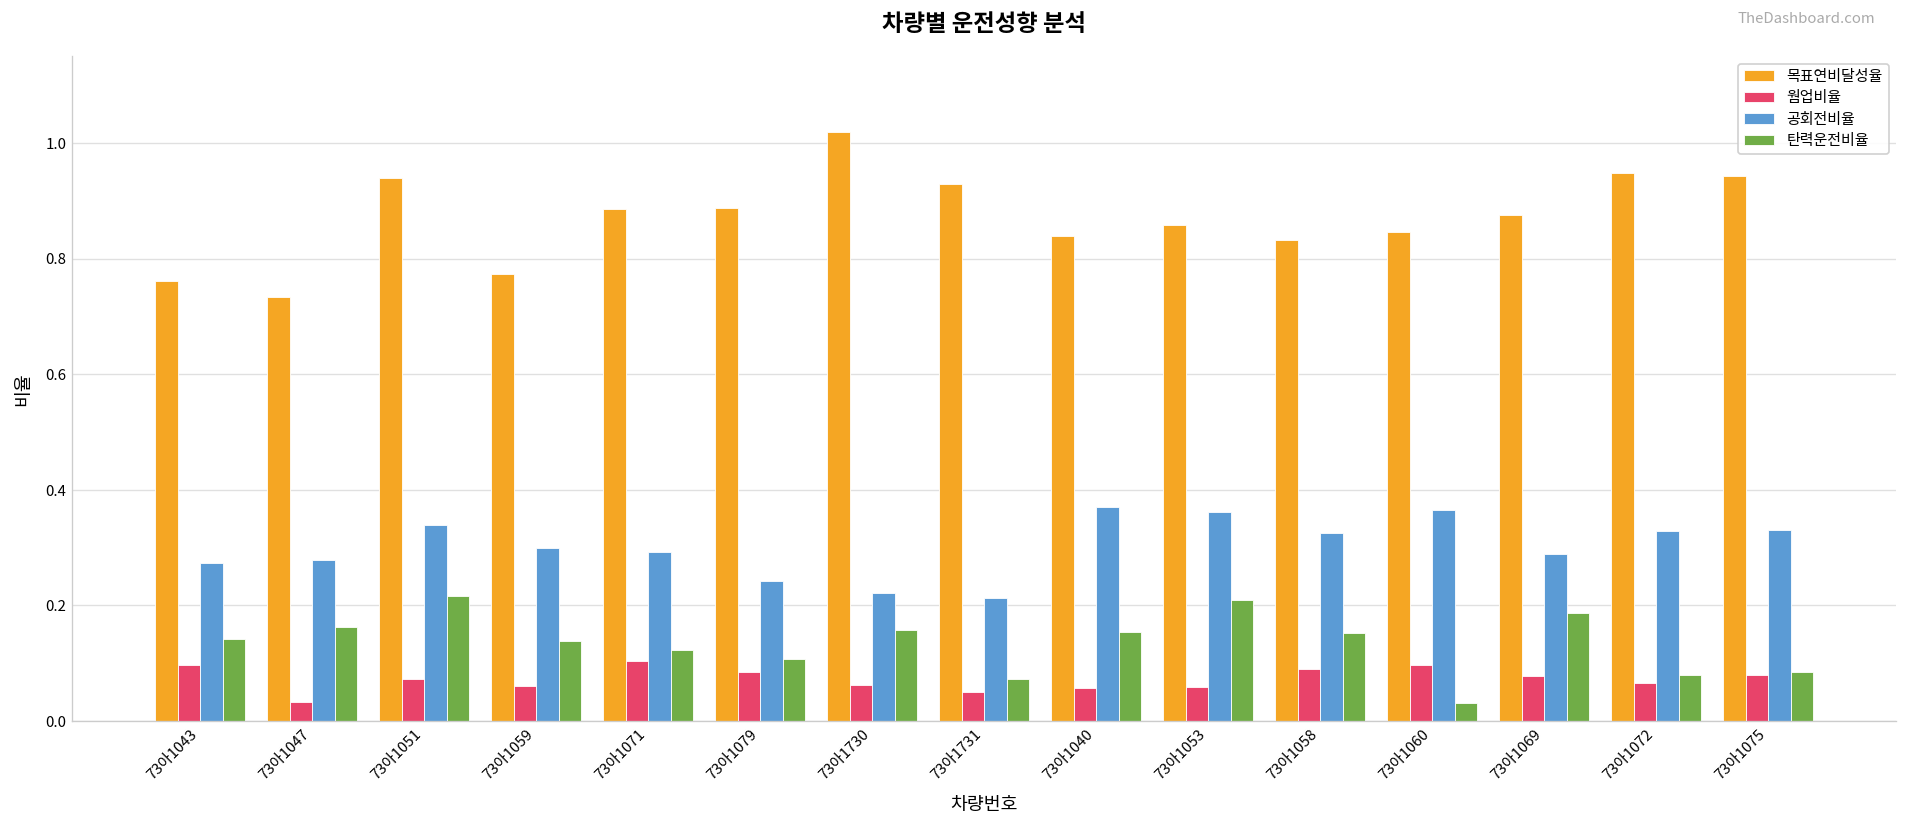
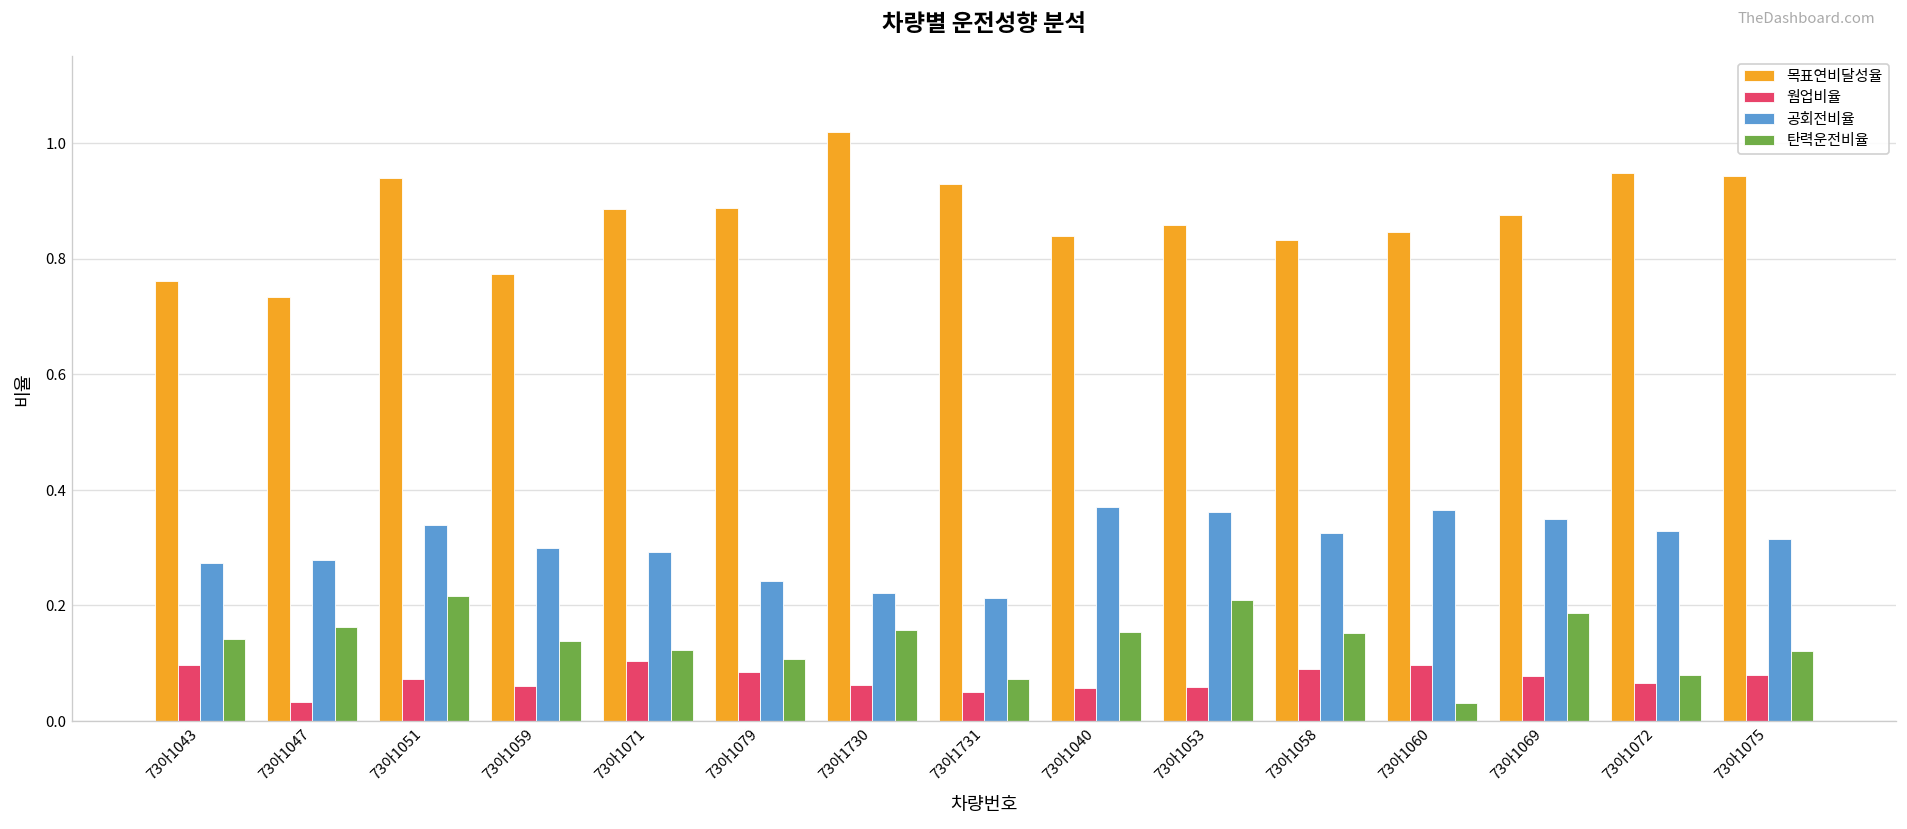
공회전비율, 73아1069: 0.29 -> 0.35
공회전비율, 73아1075: 0.33 -> 0.31
탄력운전비율, 73아1075: 0.09 -> 0.12
